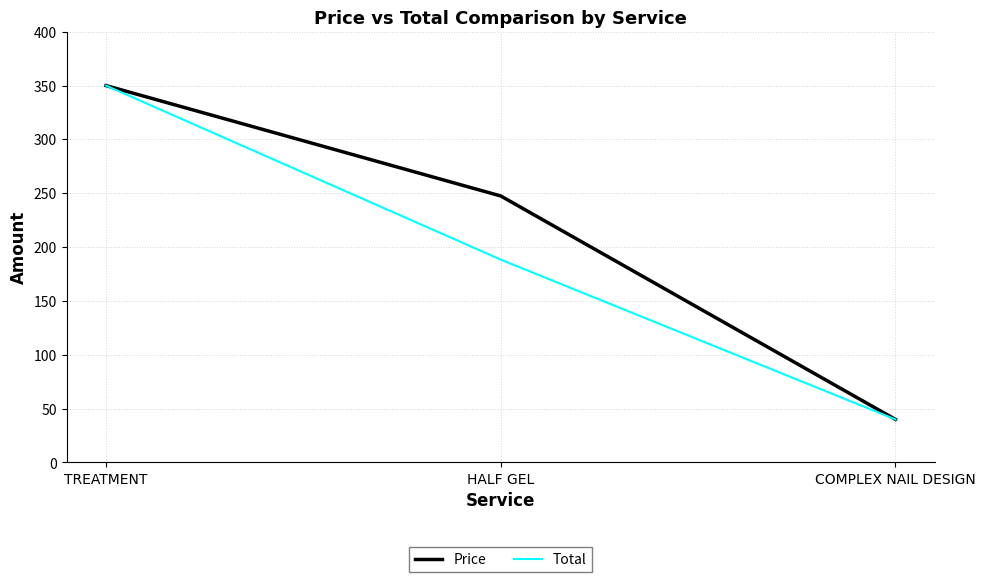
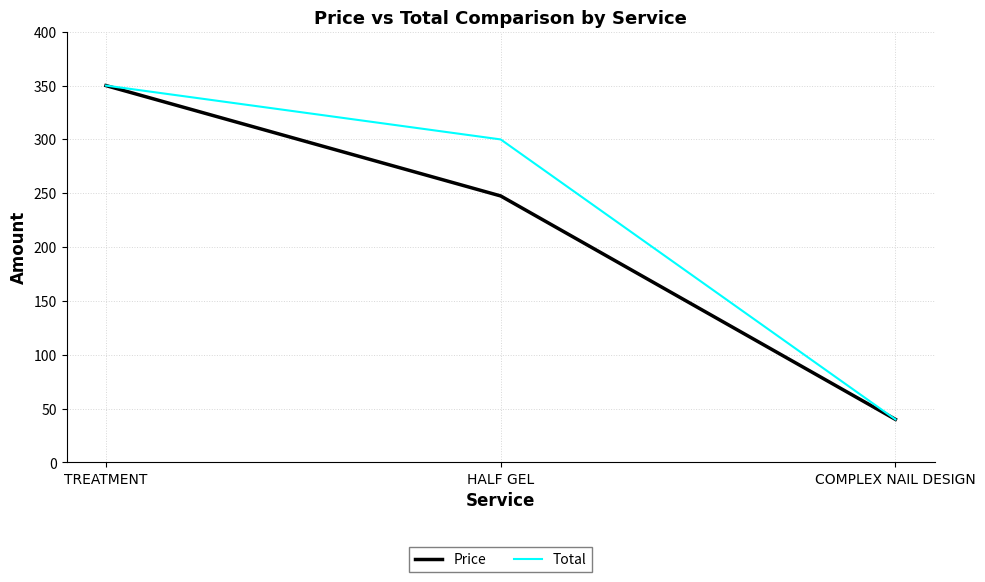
Total, HALF GEL: 188 -> 300
